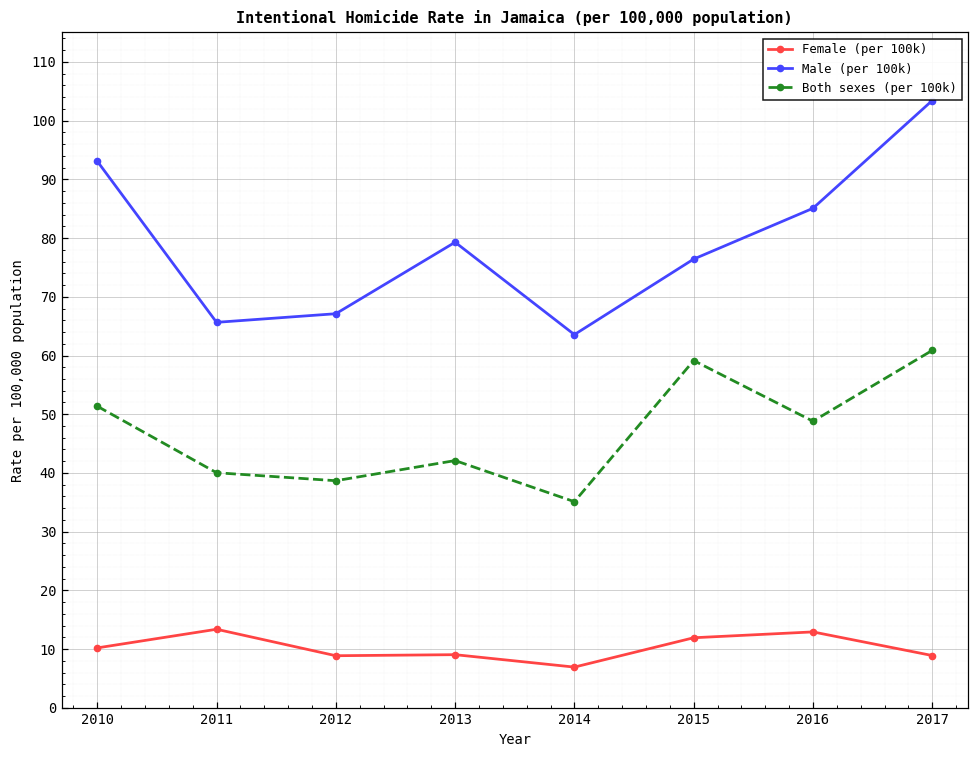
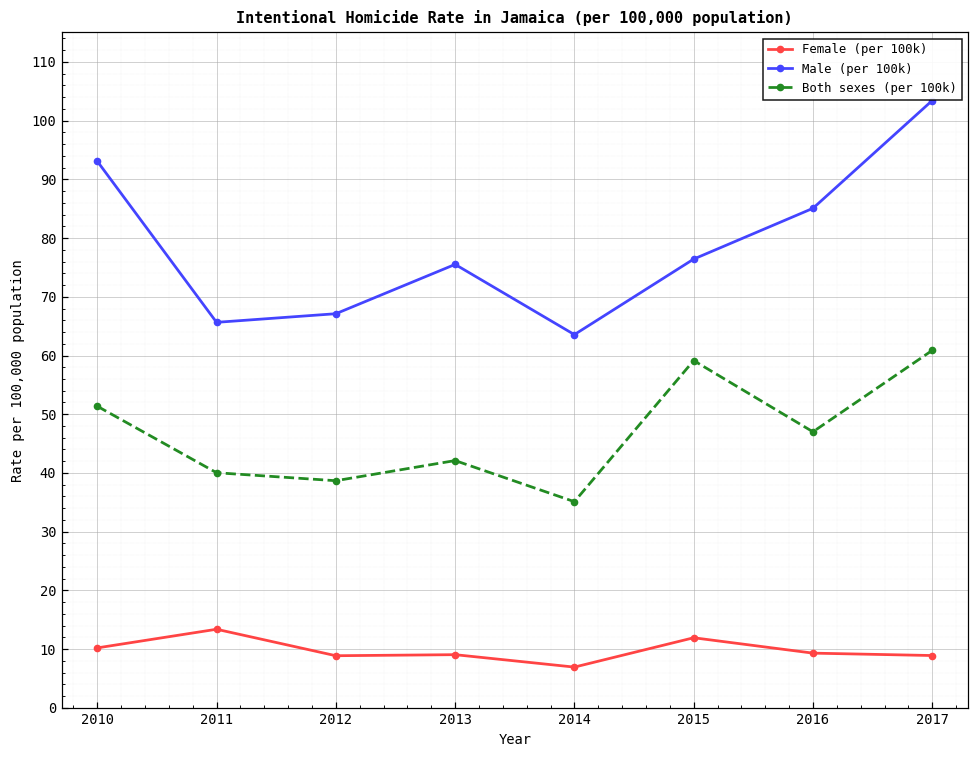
Male (per 100k), 2013: 79 -> 76
Female (per 100k), 2016: 13 -> 9
Both sexes (per 100k), 2016: 49 -> 47
